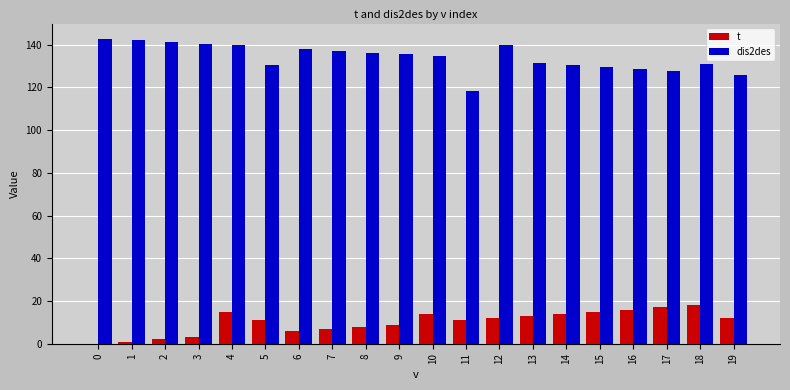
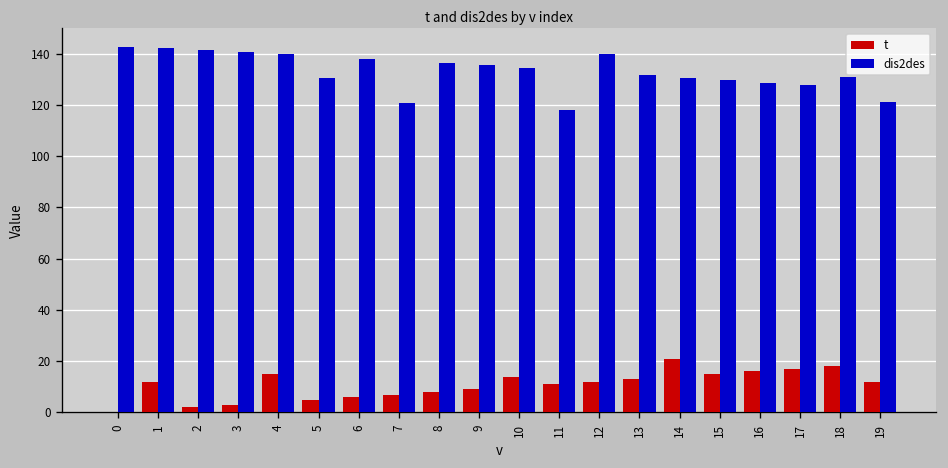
t, 1: 1 -> 12
t, 5: 11 -> 5
dis2des, 7: 137 -> 121
t, 14: 14 -> 21
dis2des, 19: 126 -> 121
